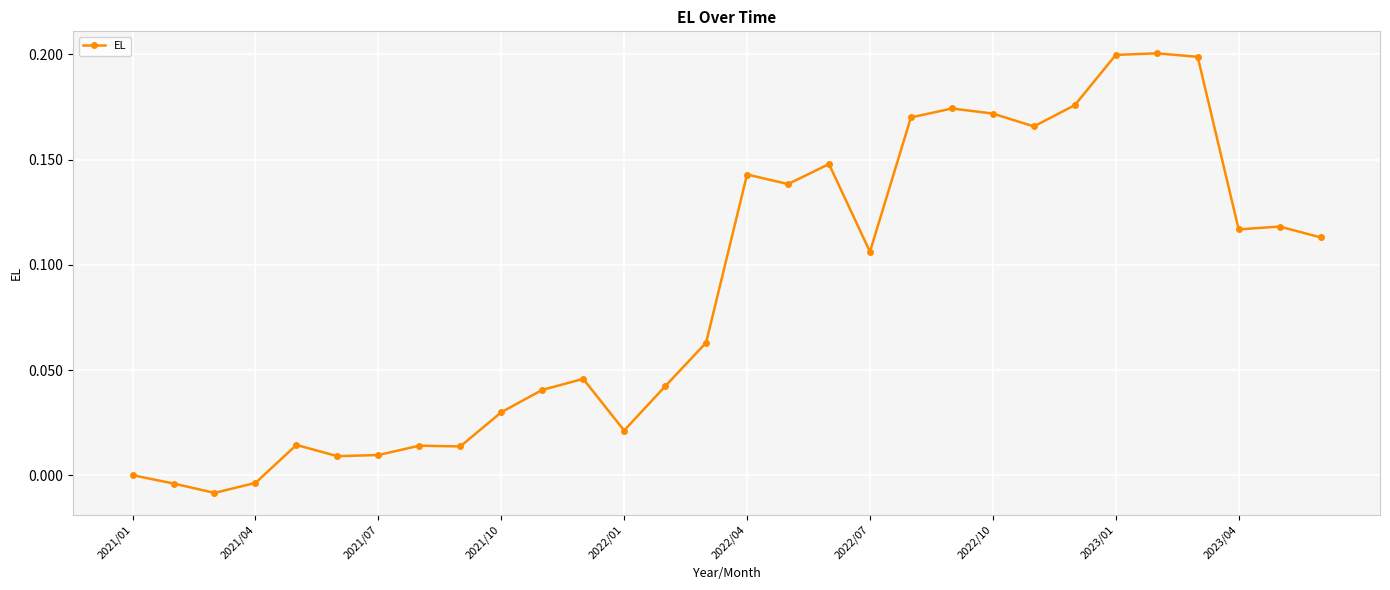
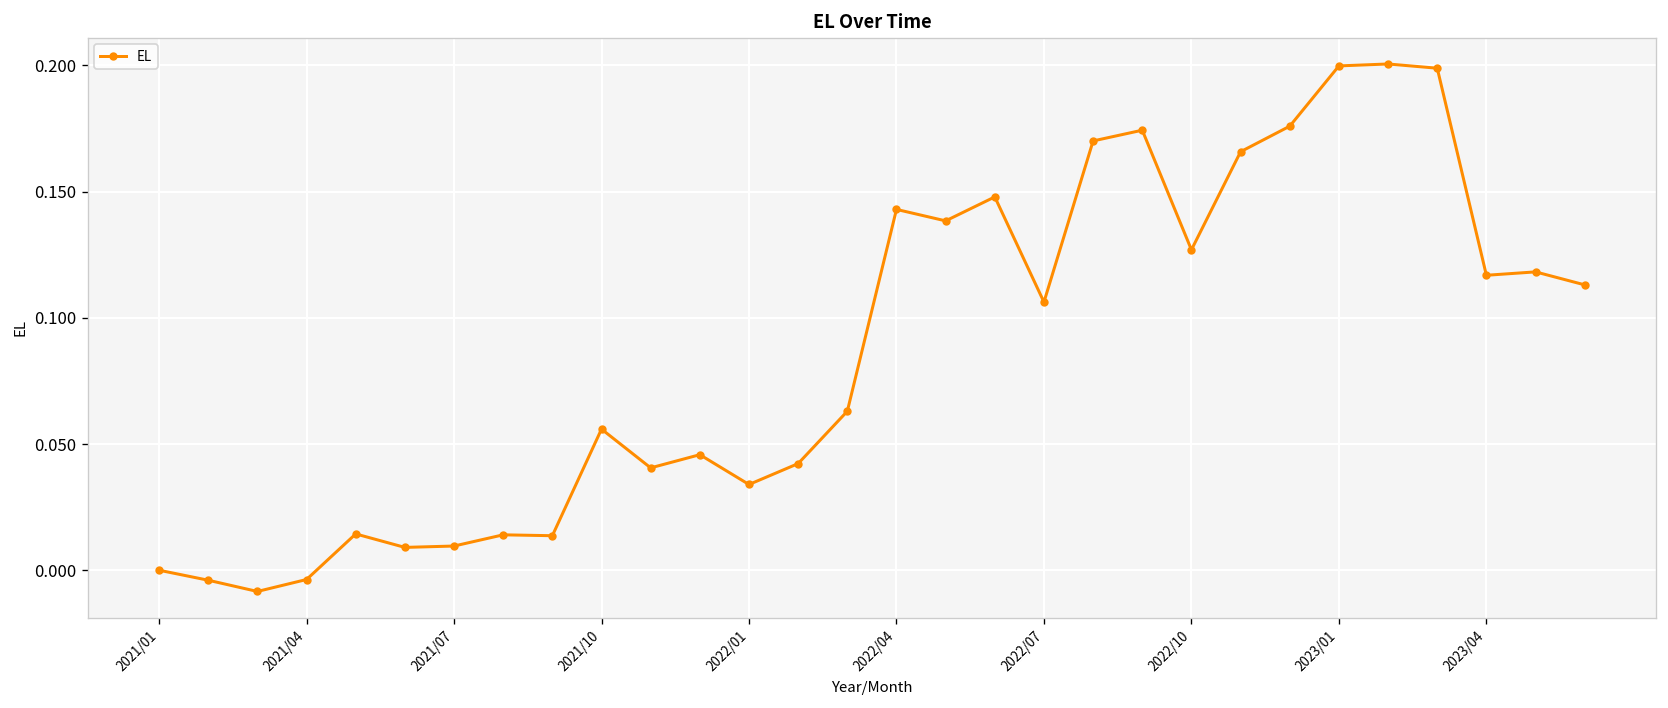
2021/10: 0.030 -> 0.056
2022/01: 0.021 -> 0.034
2022/10: 0.172 -> 0.127
